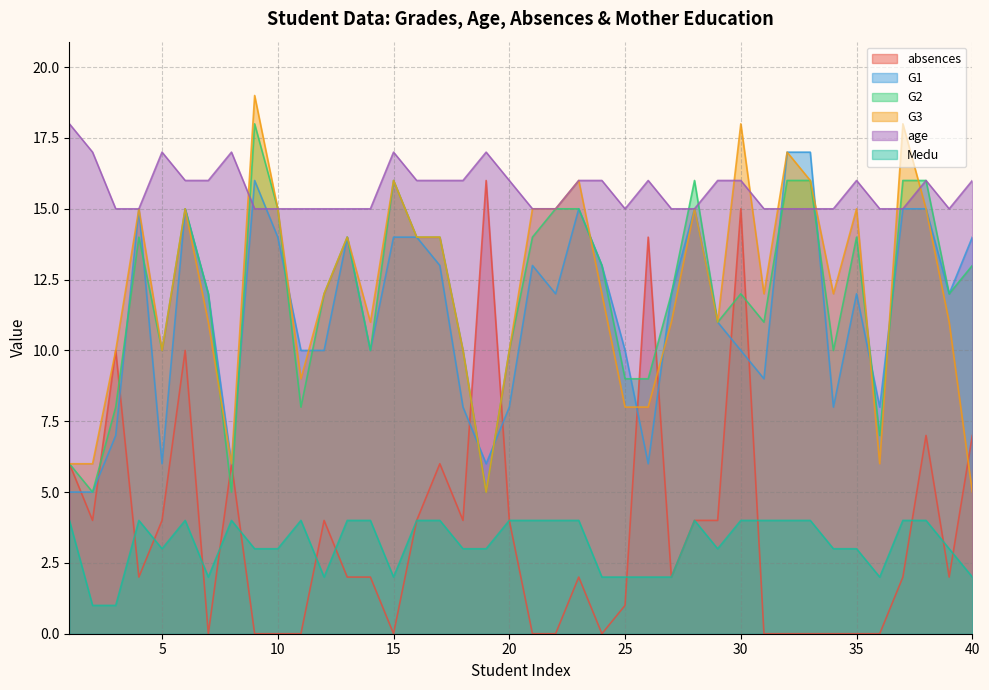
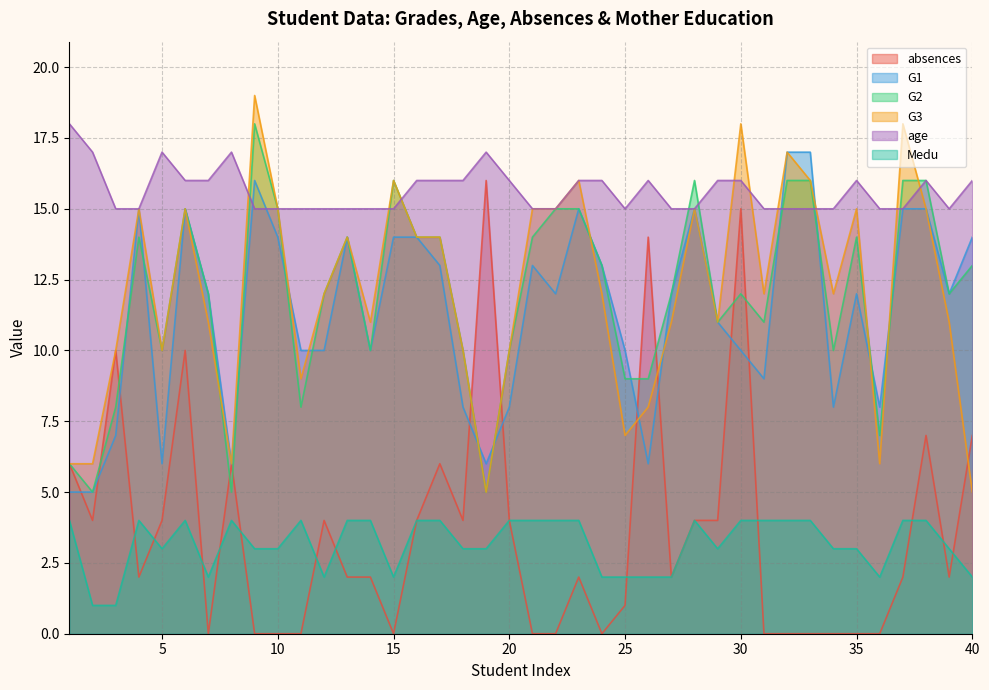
age, 15: 17 -> 15
G3, 25: 8 -> 7
